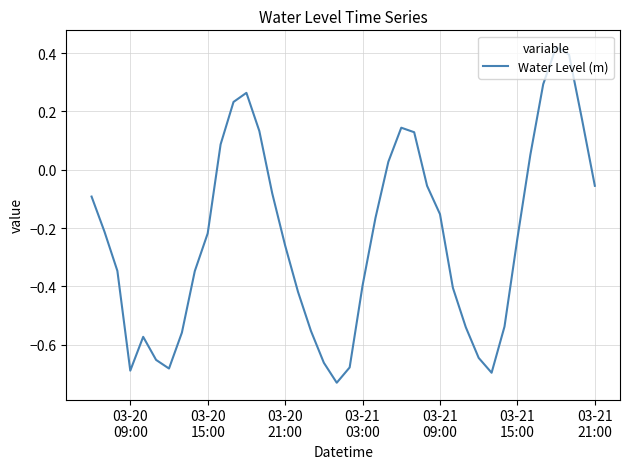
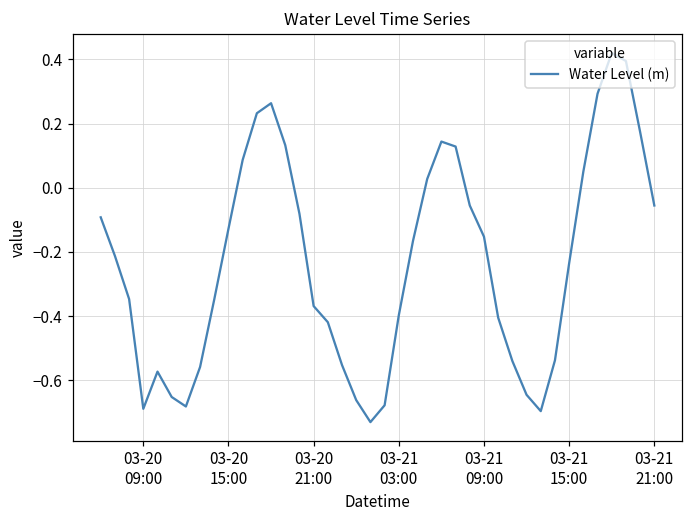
03-20 15:00: -0.22 -> -0.13
03-20 21:00: -0.26 -> -0.37
